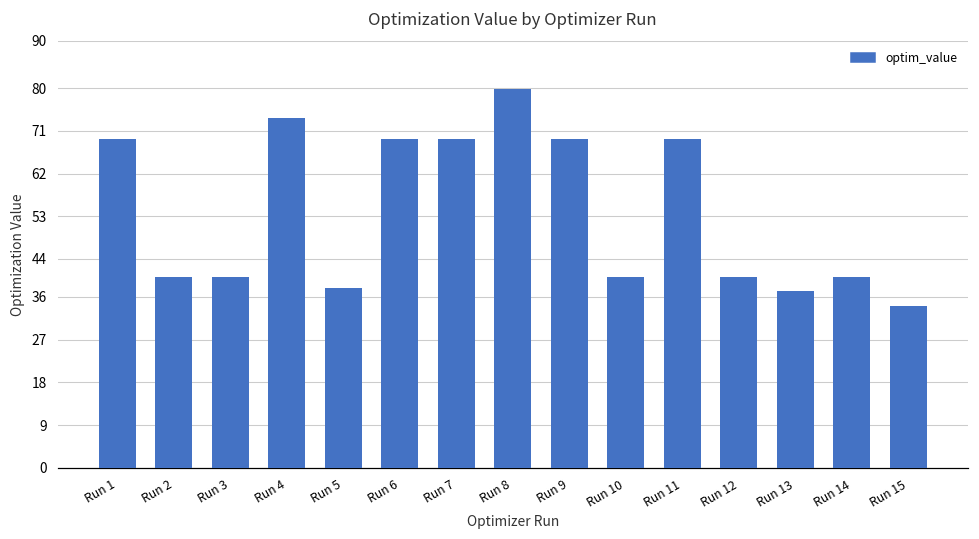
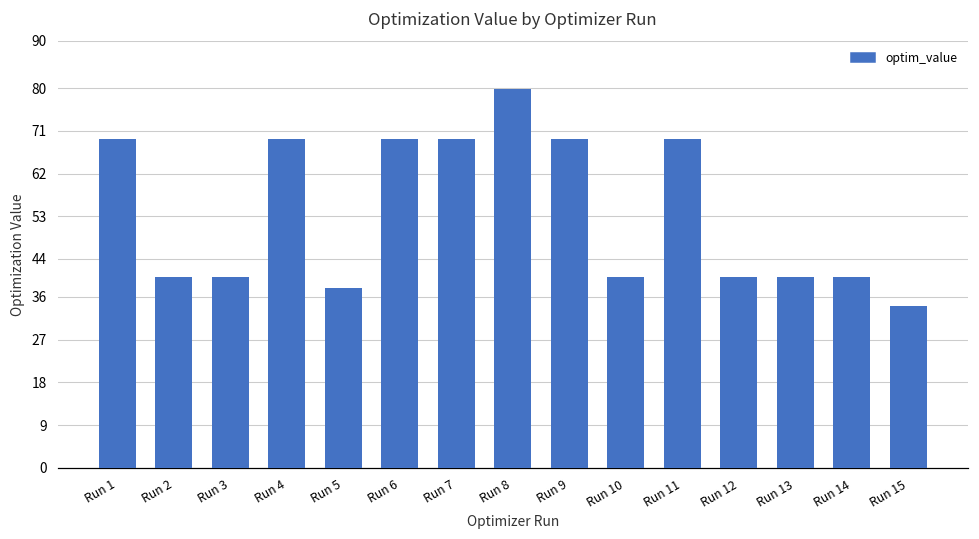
Run 4: 74 -> 69
Run 13: 37 -> 40
